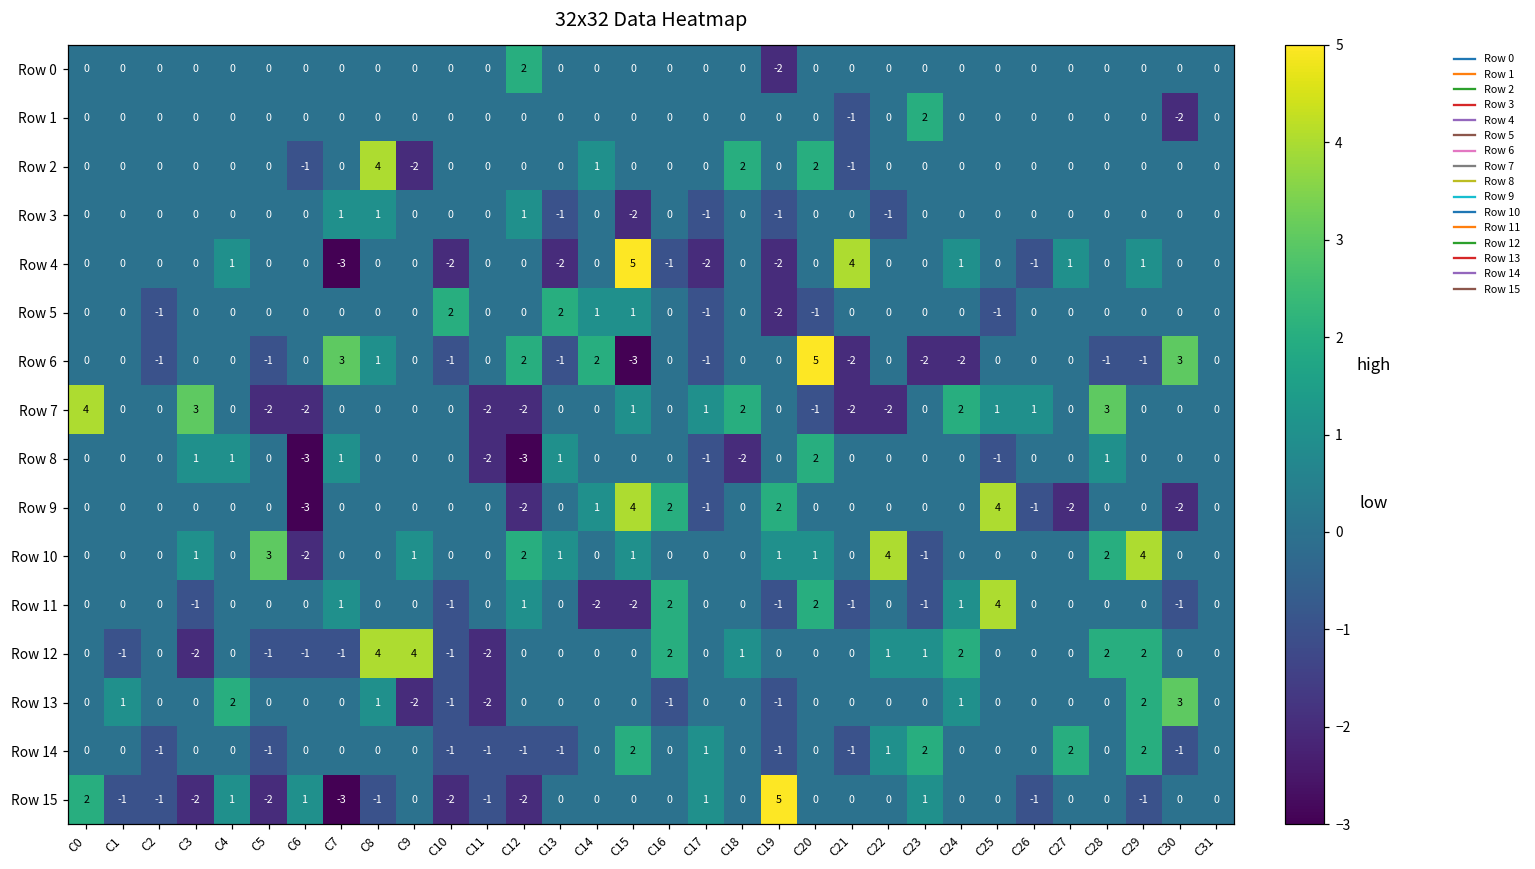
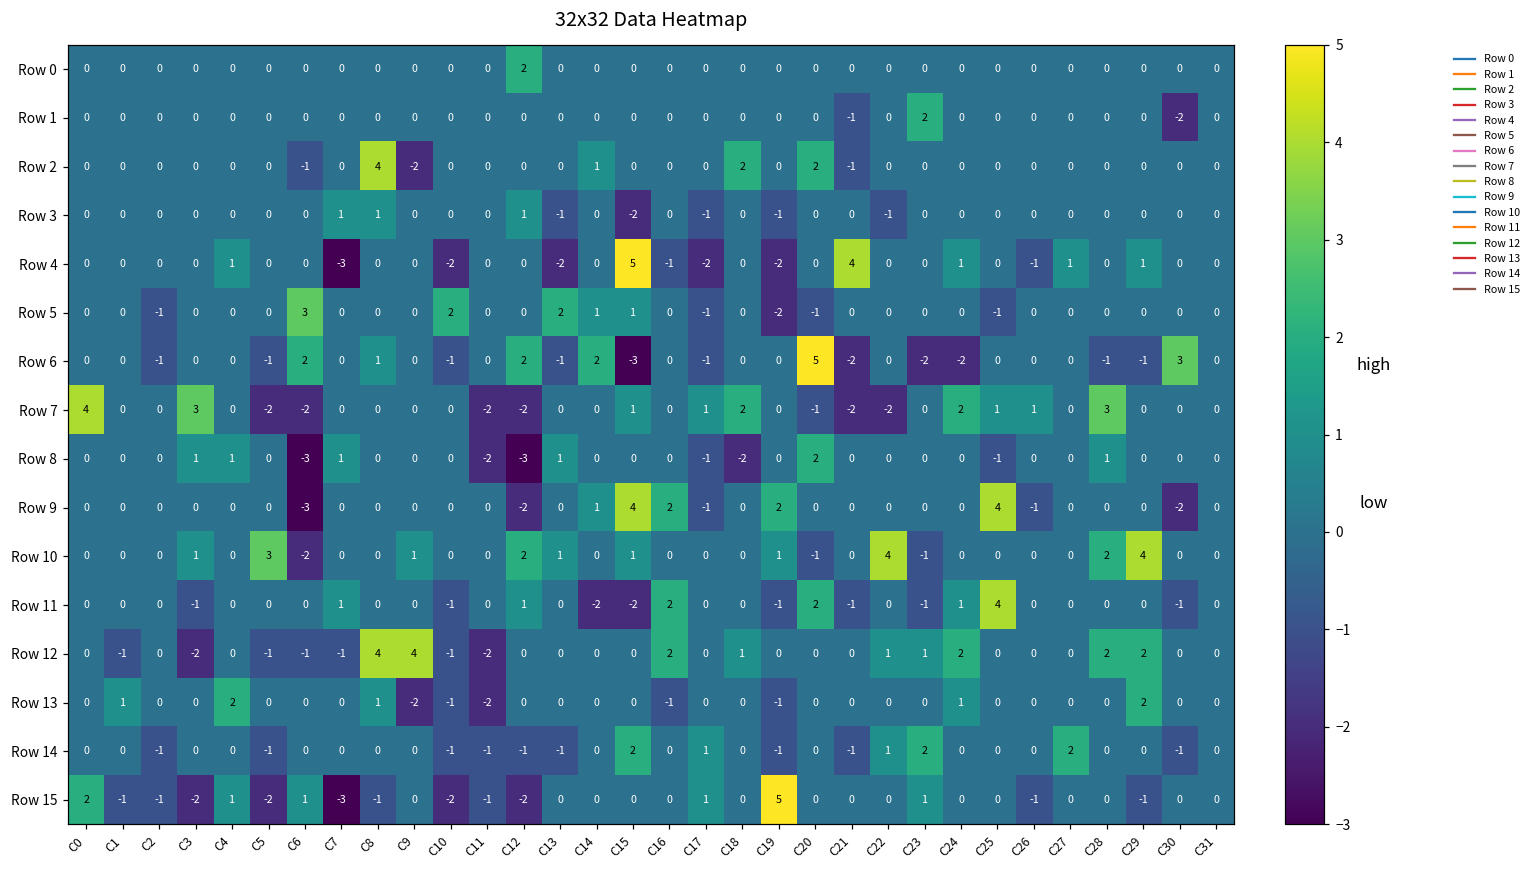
Row 0, C19: -2 -> 0
Row 5, C6: 0 -> 3
Row 6, C6: 0 -> 2
Row 6, C7: 3 -> 0
Row 9, C27: -2 -> 0
Row 10, C20: 1 -> -1
Row 13, C30: 3 -> 0
Row 14, C29: 2 -> 0
